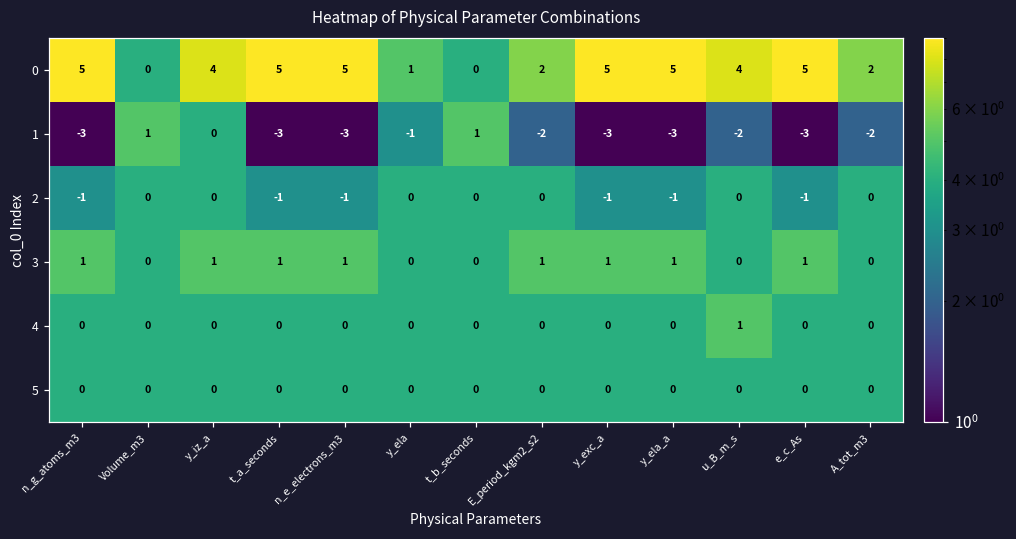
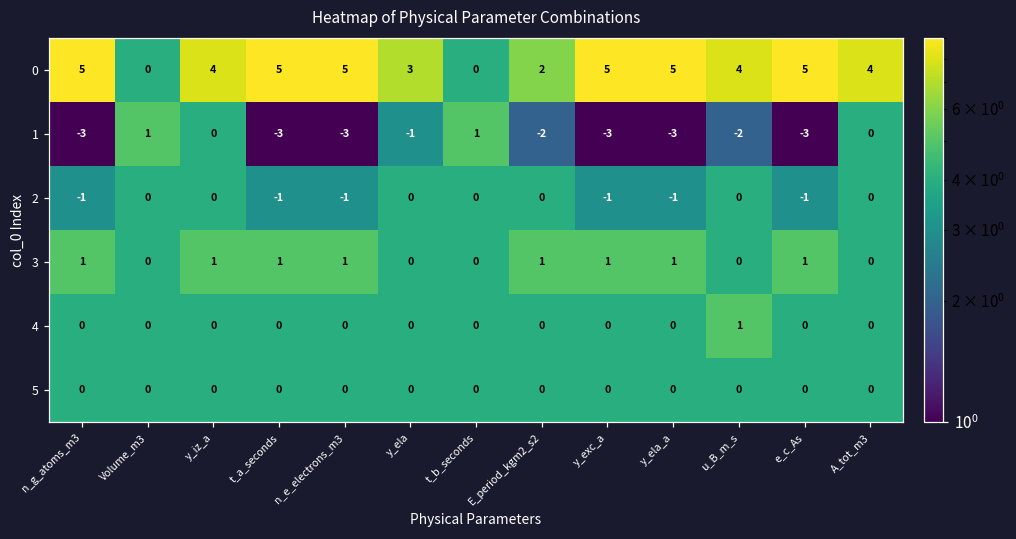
0, y_ela: 1 -> 3
0, A_tot_m3: 2 -> 4
1, A_tot_m3: -2 -> 0
